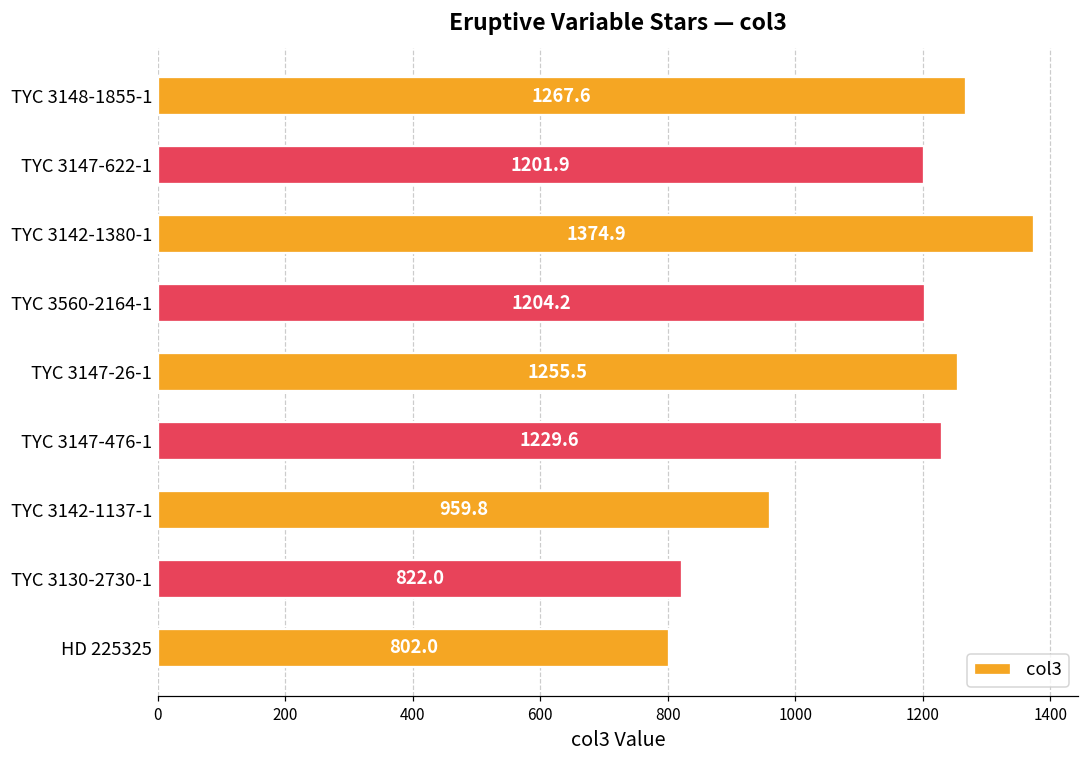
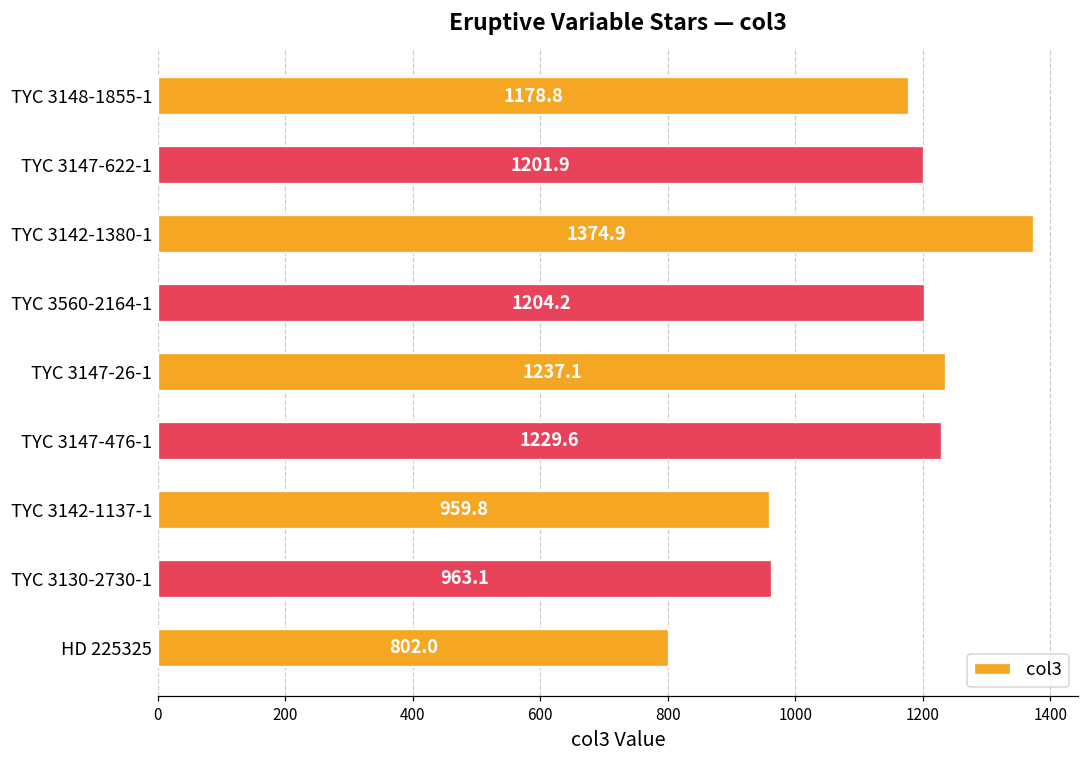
TYC 3148-1855-1: 1267.6 -> 1178.8
TYC 3147-26-1: 1255.5 -> 1237.1
TYC 3130-2730-1: 822.0 -> 963.1
